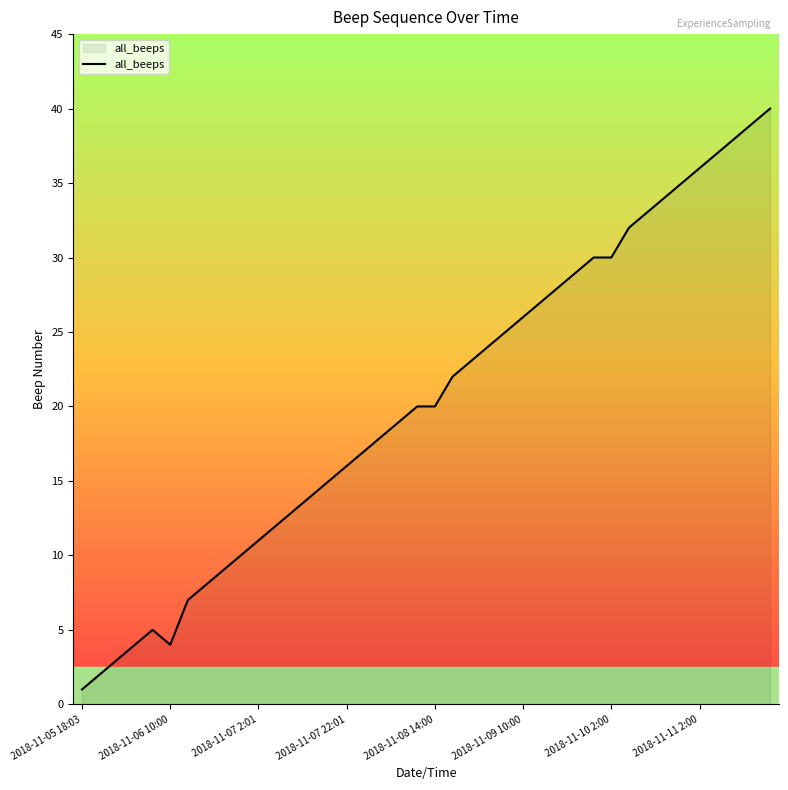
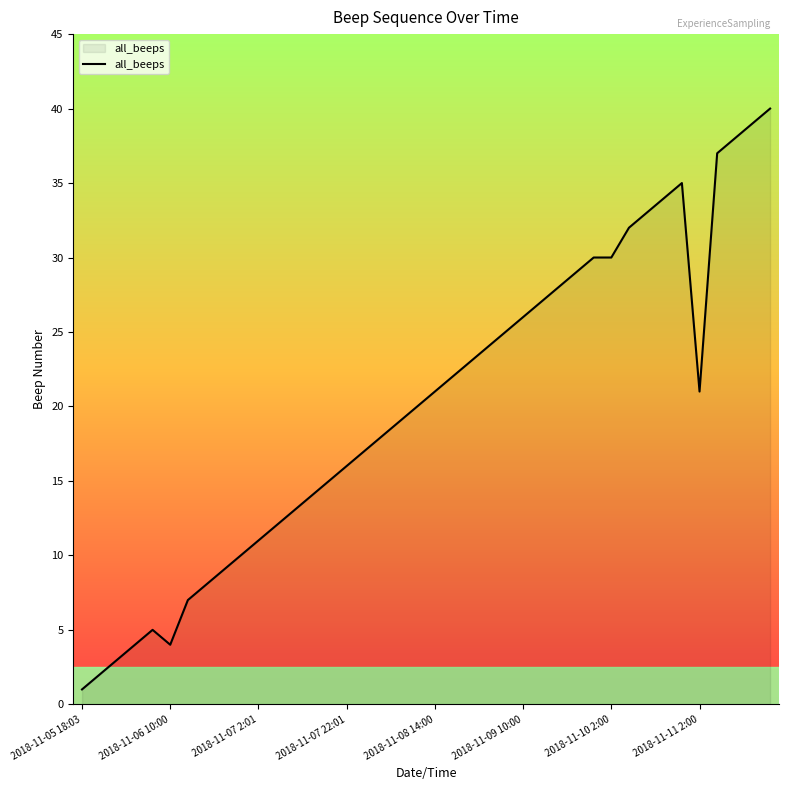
2018-11-08 14:00: 20 -> 21
2018-11-11 2:00: 36 -> 21
